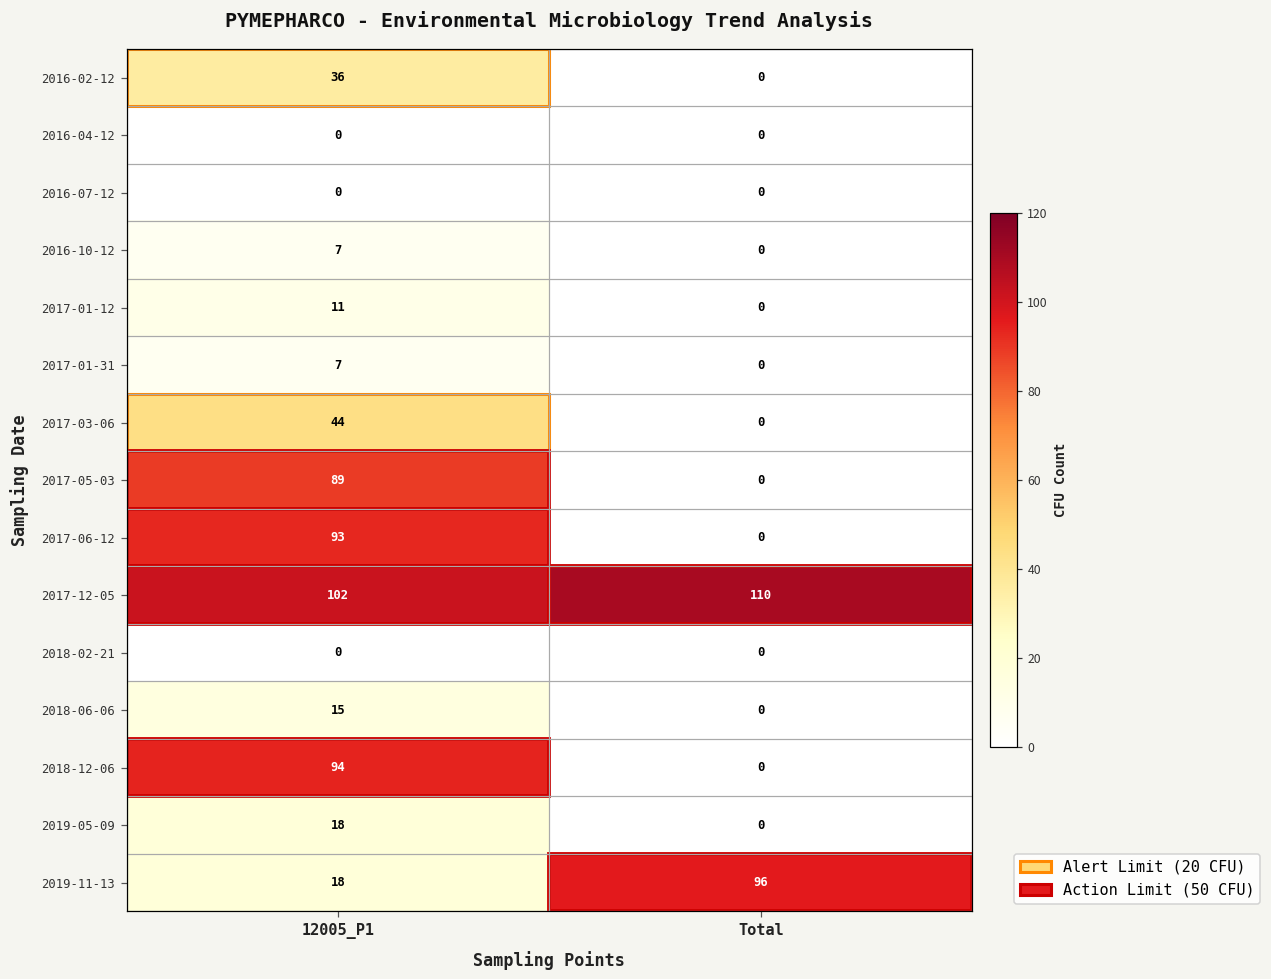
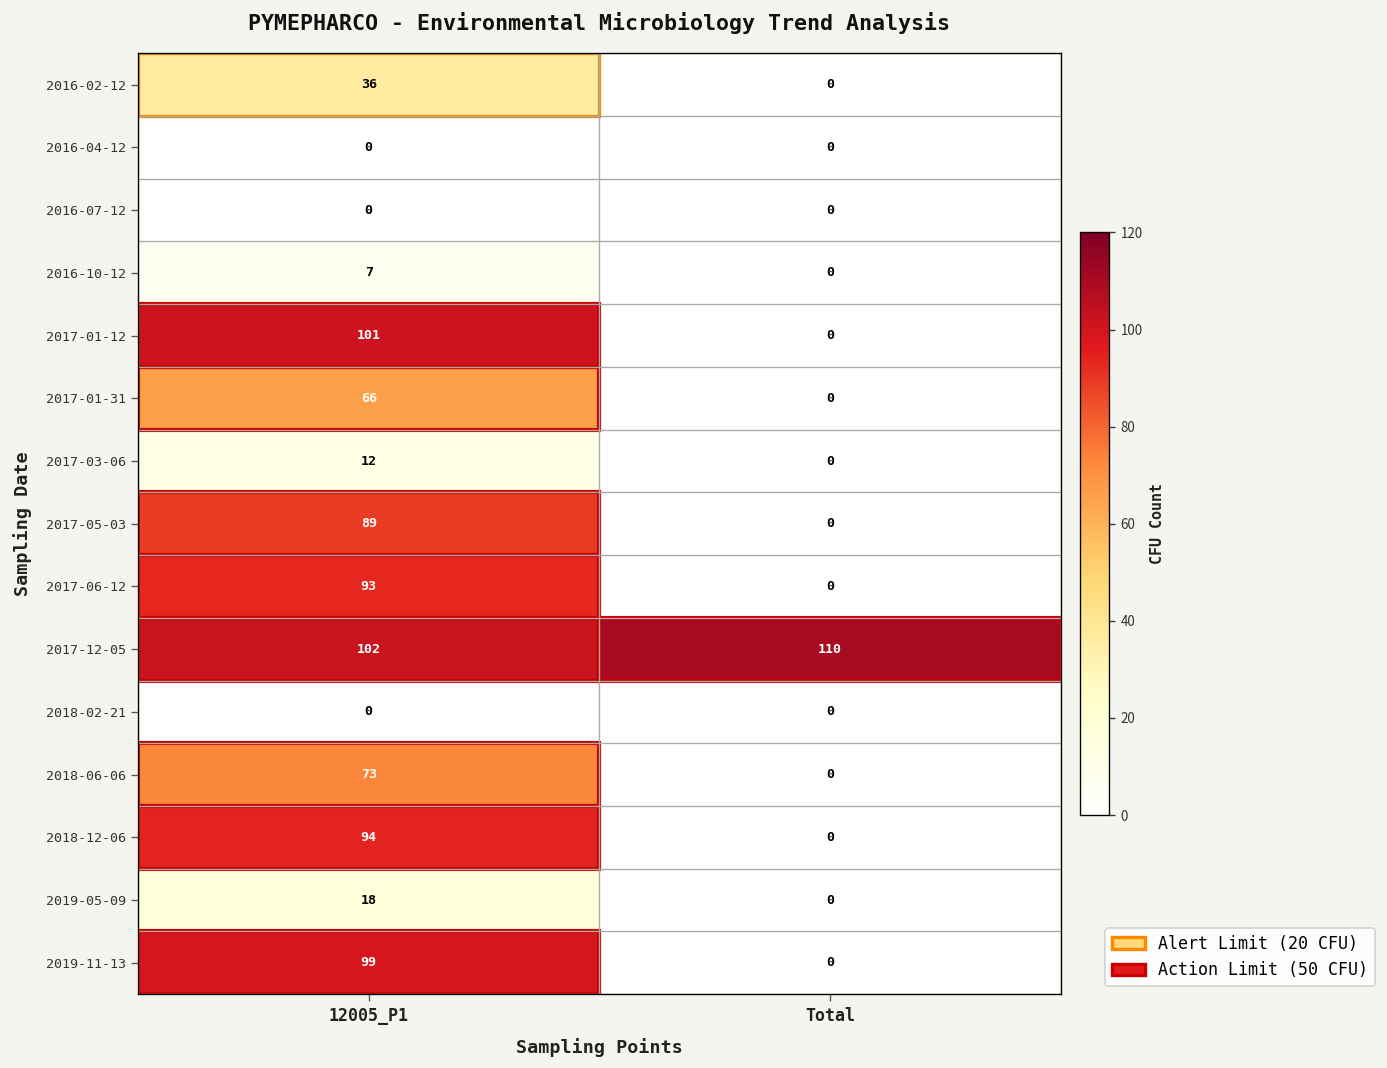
2017-01-12, 12005_P1: 11 -> 101
2017-01-31, 12005_P1: 7 -> 66
2017-03-06, 12005_P1: 44 -> 12
2018-06-06, 12005_P1: 15 -> 73
2019-11-13, 12005_P1: 18 -> 99
2019-11-13, Total: 96 -> 0
